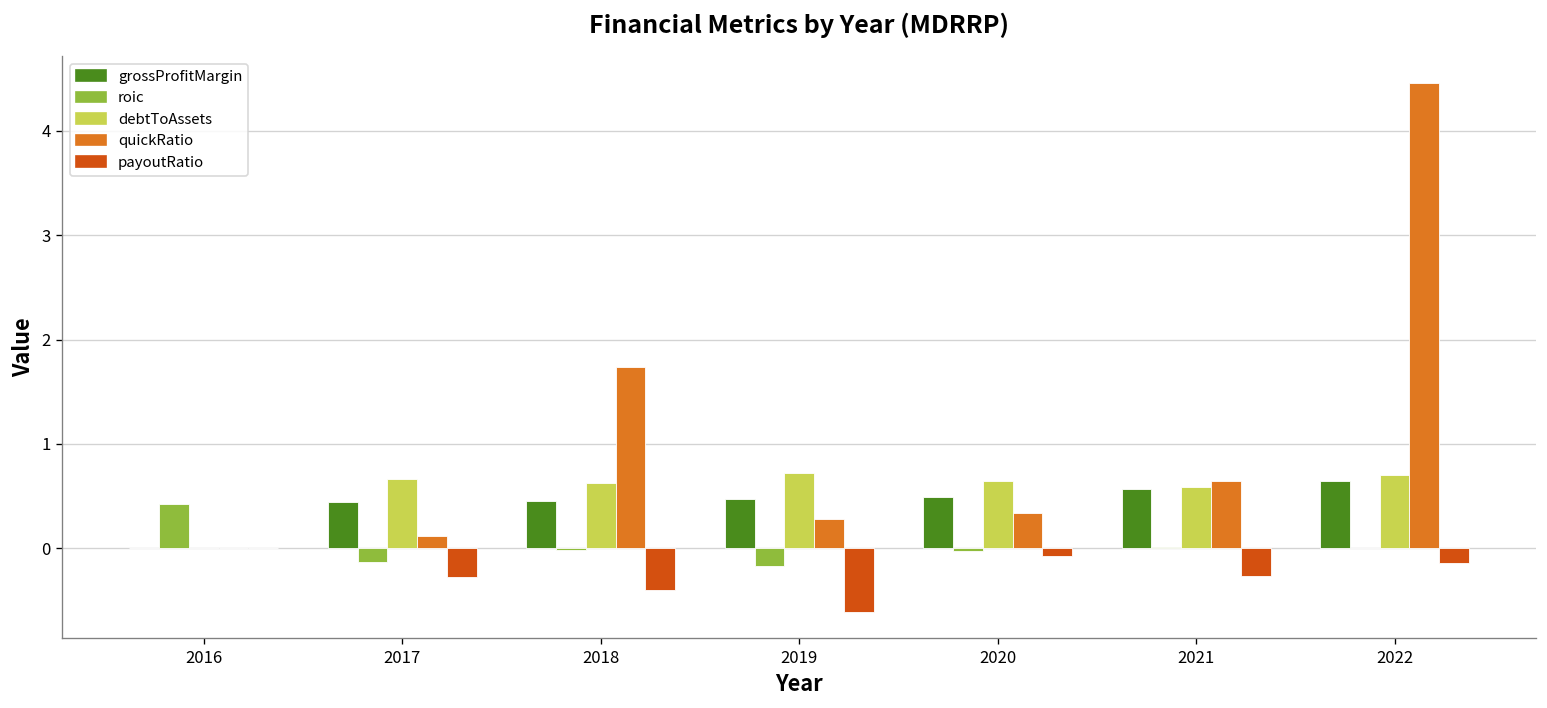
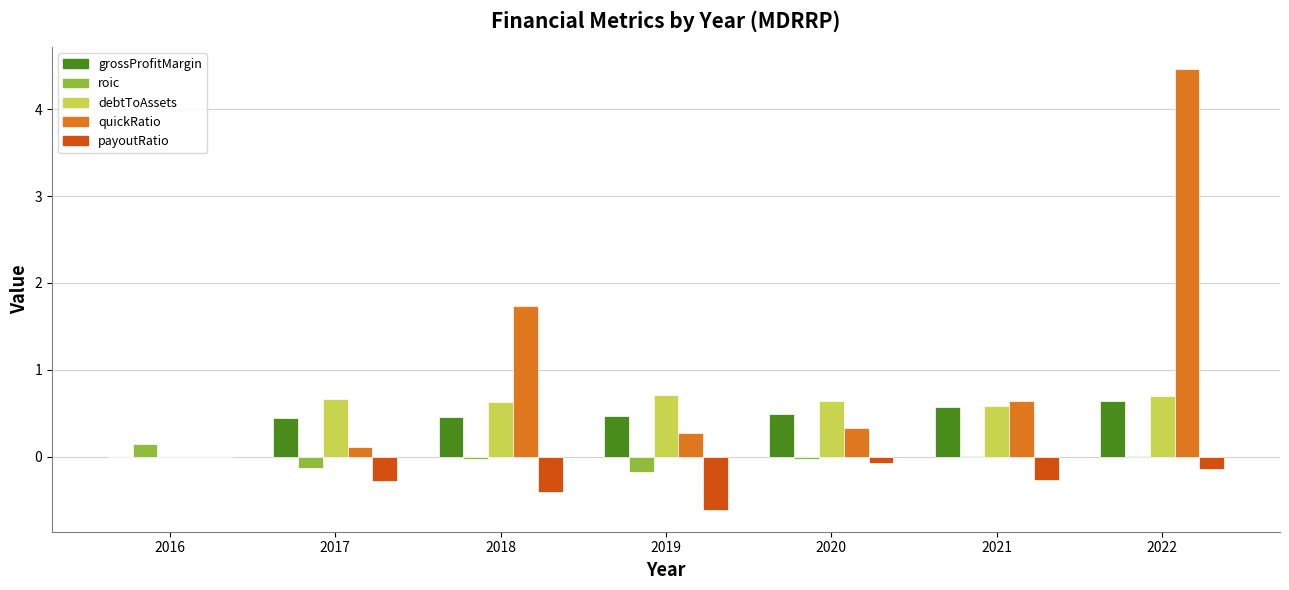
roic, 2016: 0.4 -> 0.2
